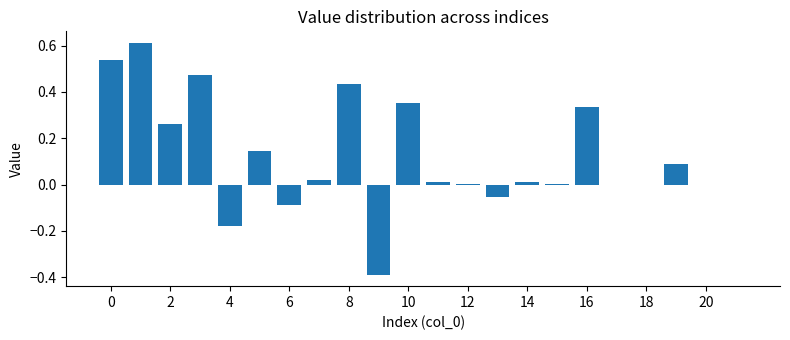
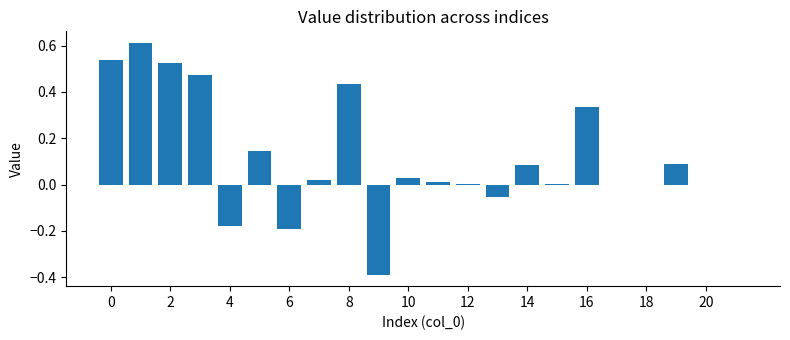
2: 0.26 -> 0.53
6: -0.09 -> -0.19
10: 0.35 -> 0.03
14: 0.01 -> 0.09
